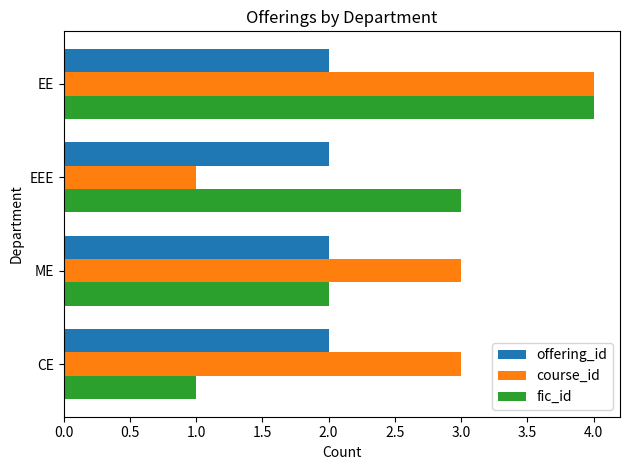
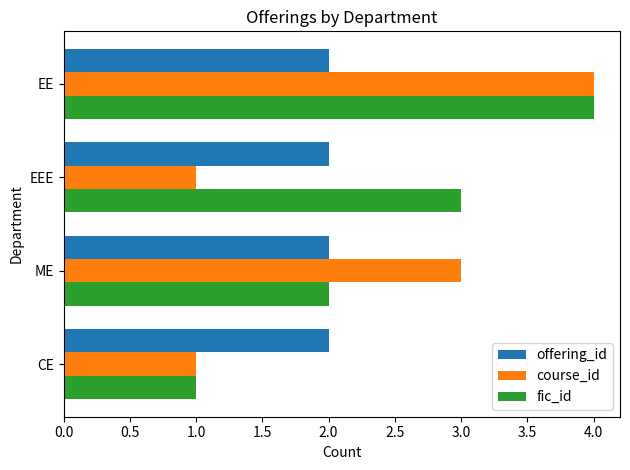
course_id, CE: 3 -> 1
